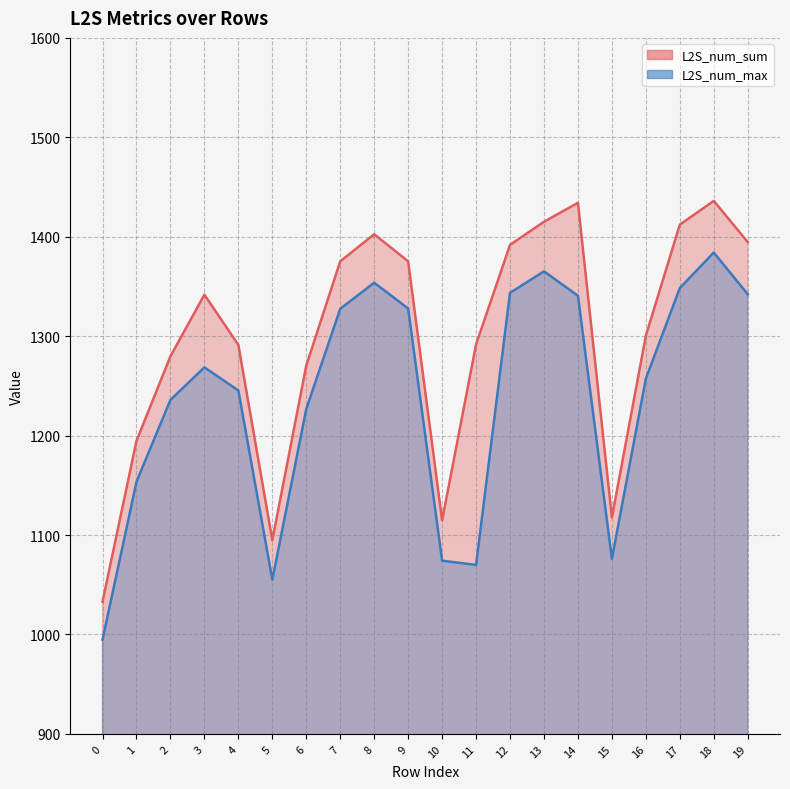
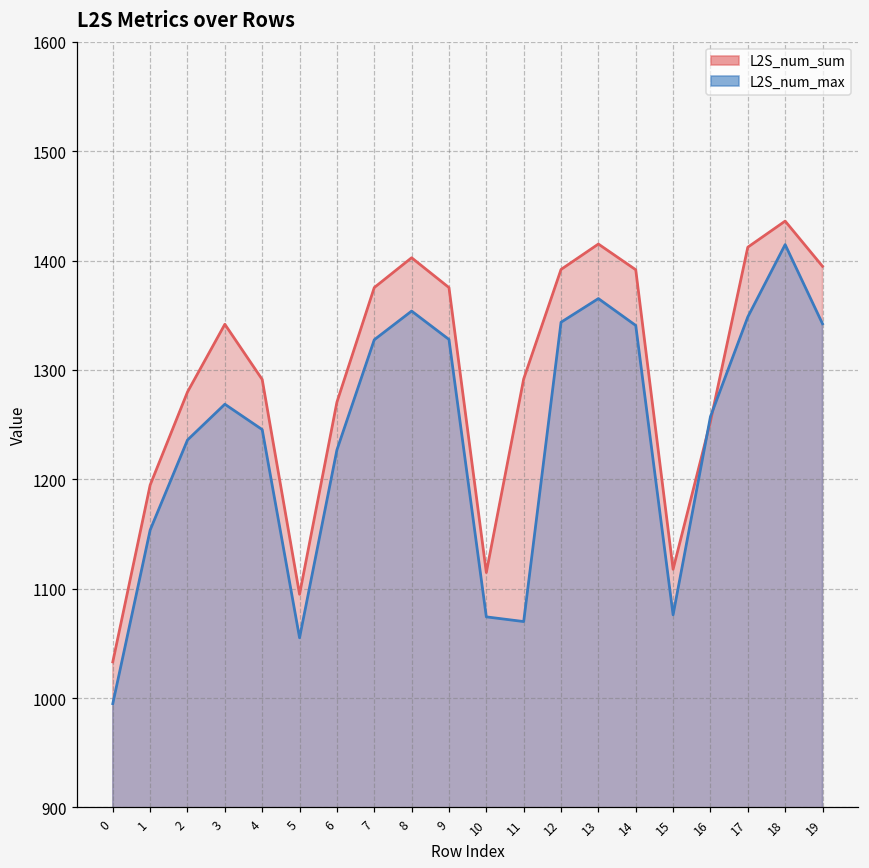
L2S_num_sum, 14: 1430 -> 1390
L2S_num_sum, 16: 1300 -> 1250
L2S_num_max, 18: 1380 -> 1410
